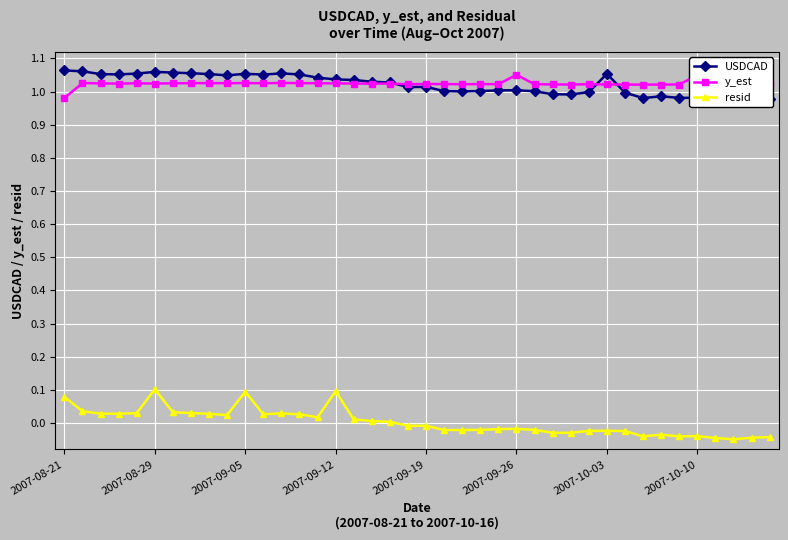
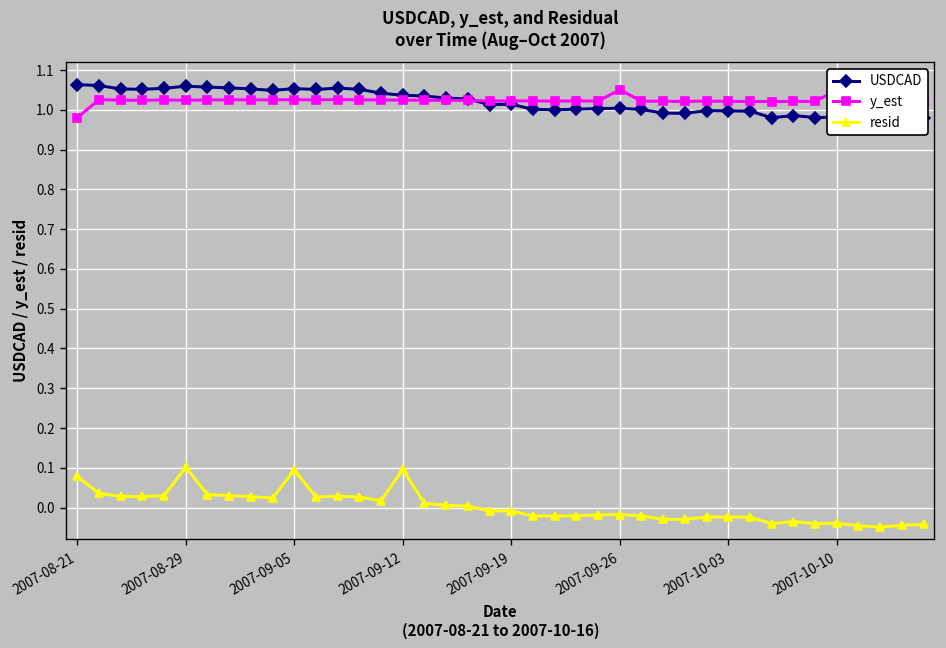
USDCAD, 2007-10-03: 1.05 -> 1.00
